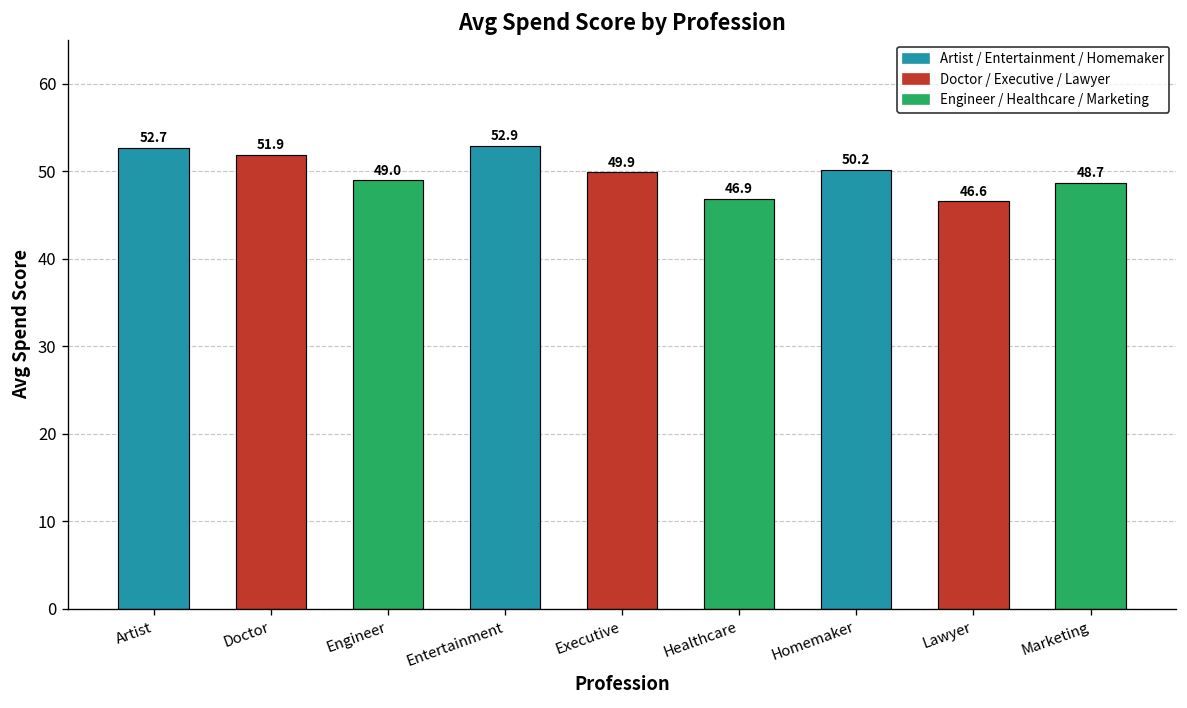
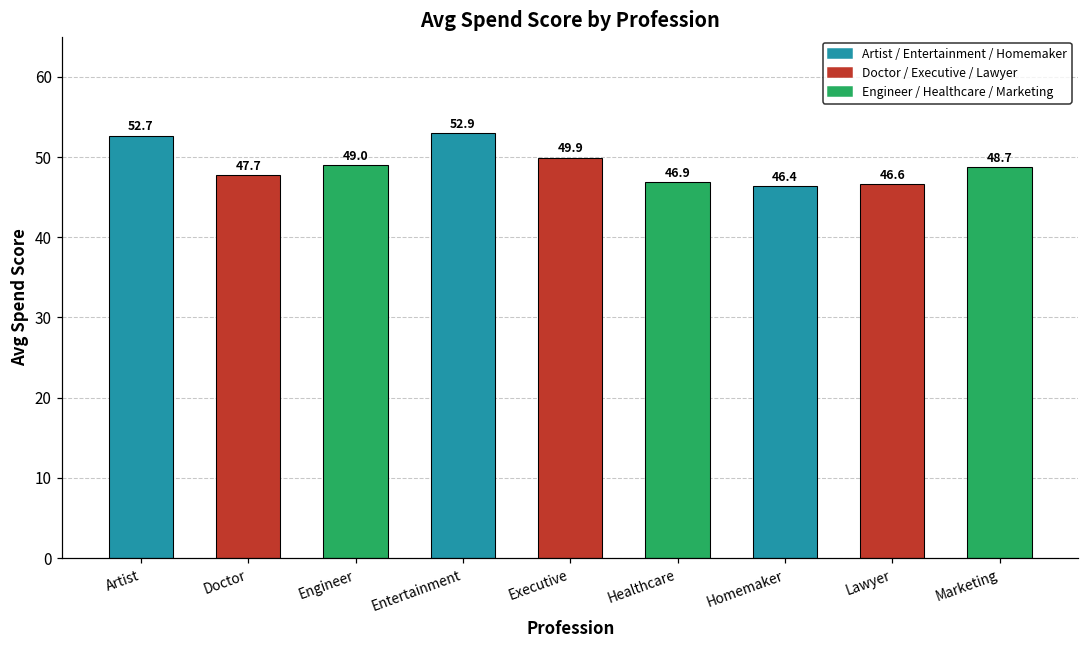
Doctor: 51.9 -> 47.7
Homemaker: 50.2 -> 46.4
